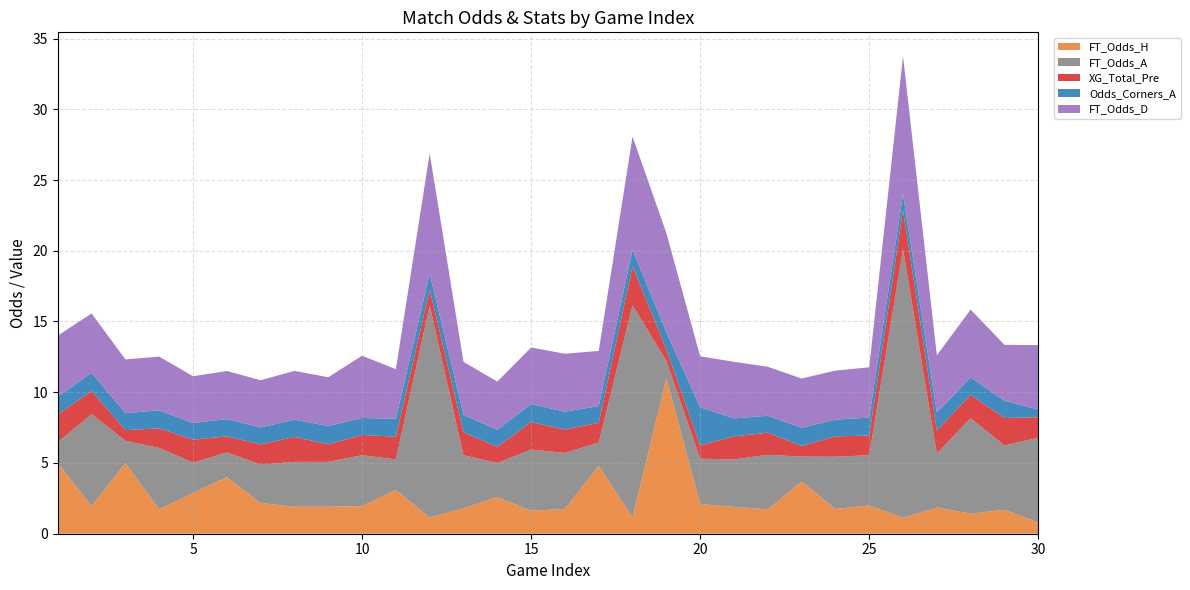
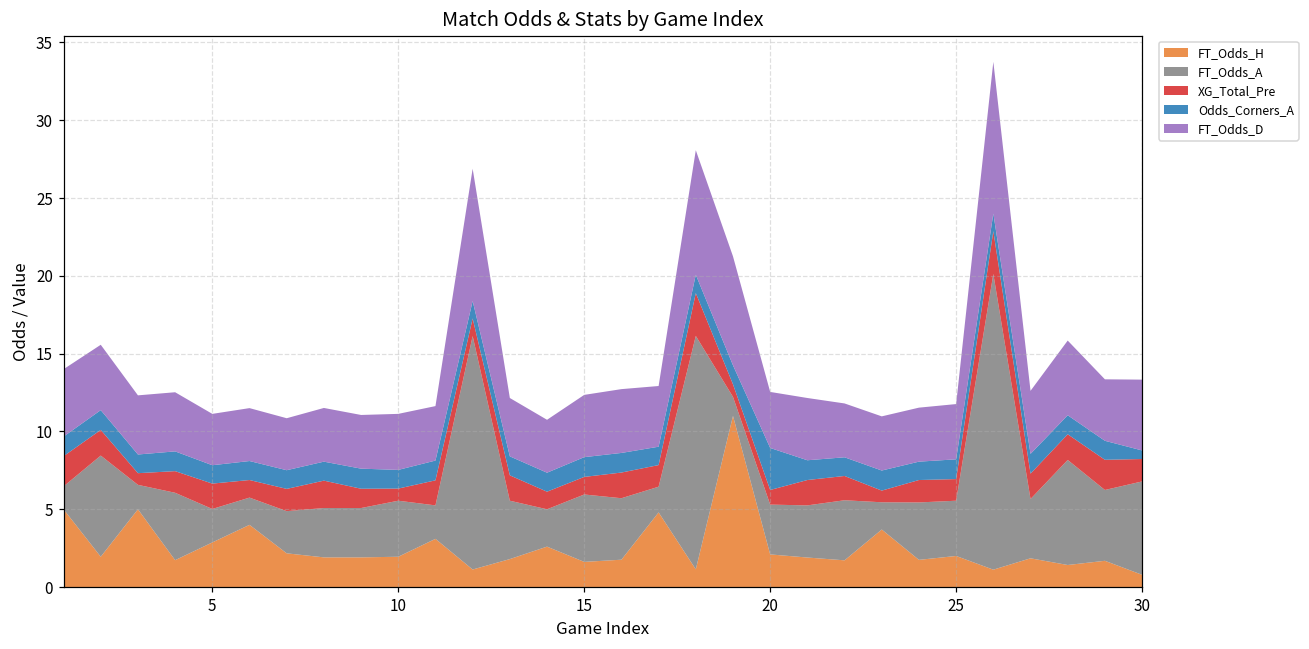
XG_Total_Pre, 10: 1.4 -> 0.8
FT_Odds_D, 10: 4.4 -> 3.6
XG_Total_Pre, 15: 1.9 -> 1.1
